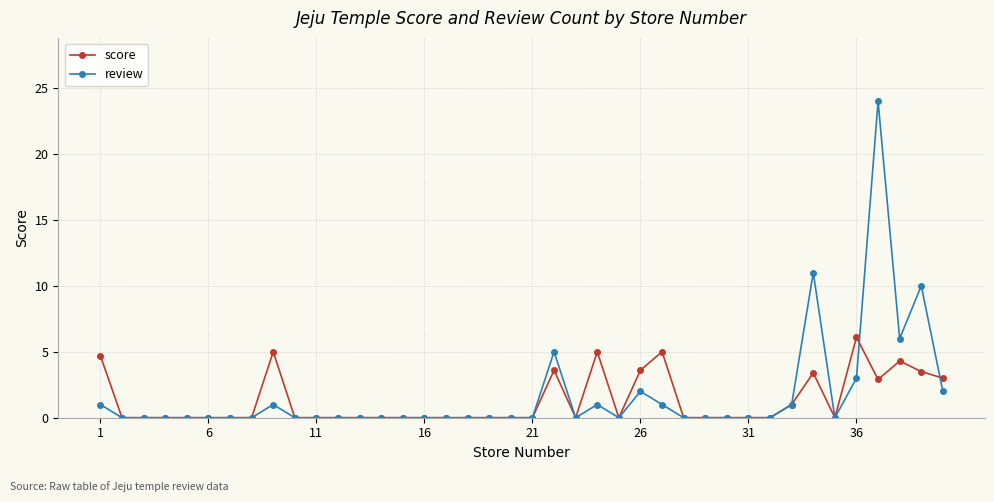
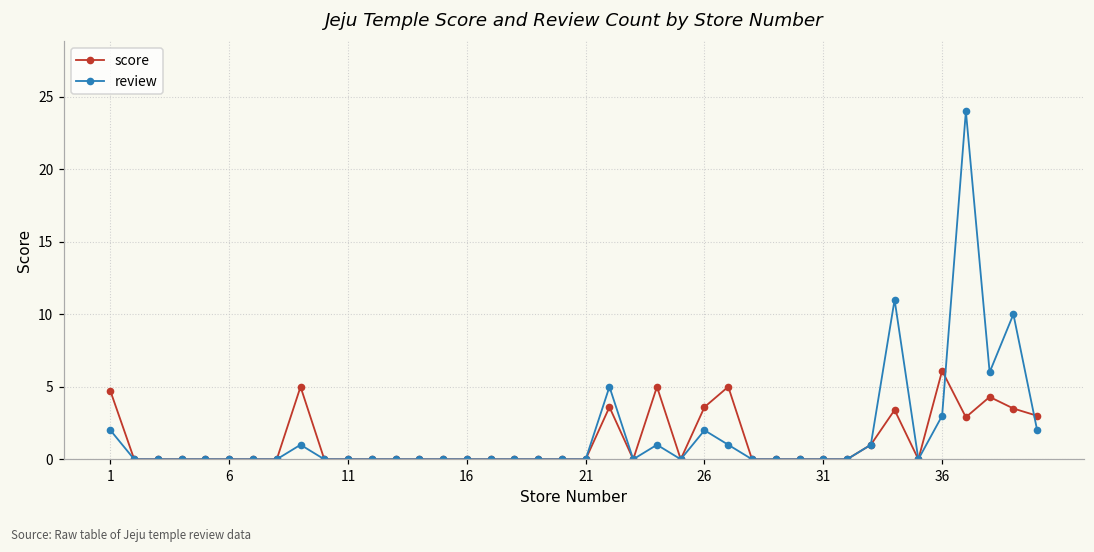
review, 1: 1 -> 2
